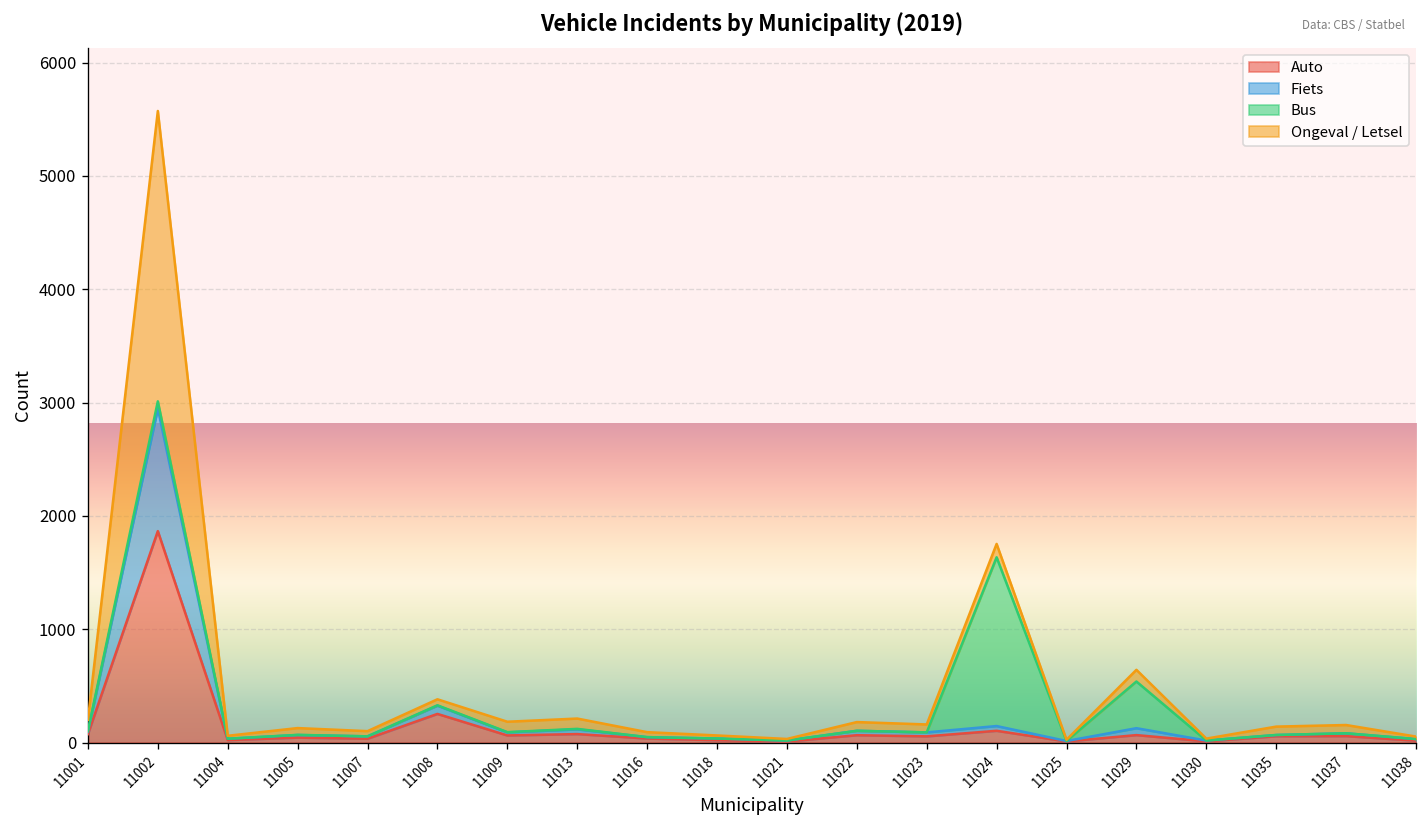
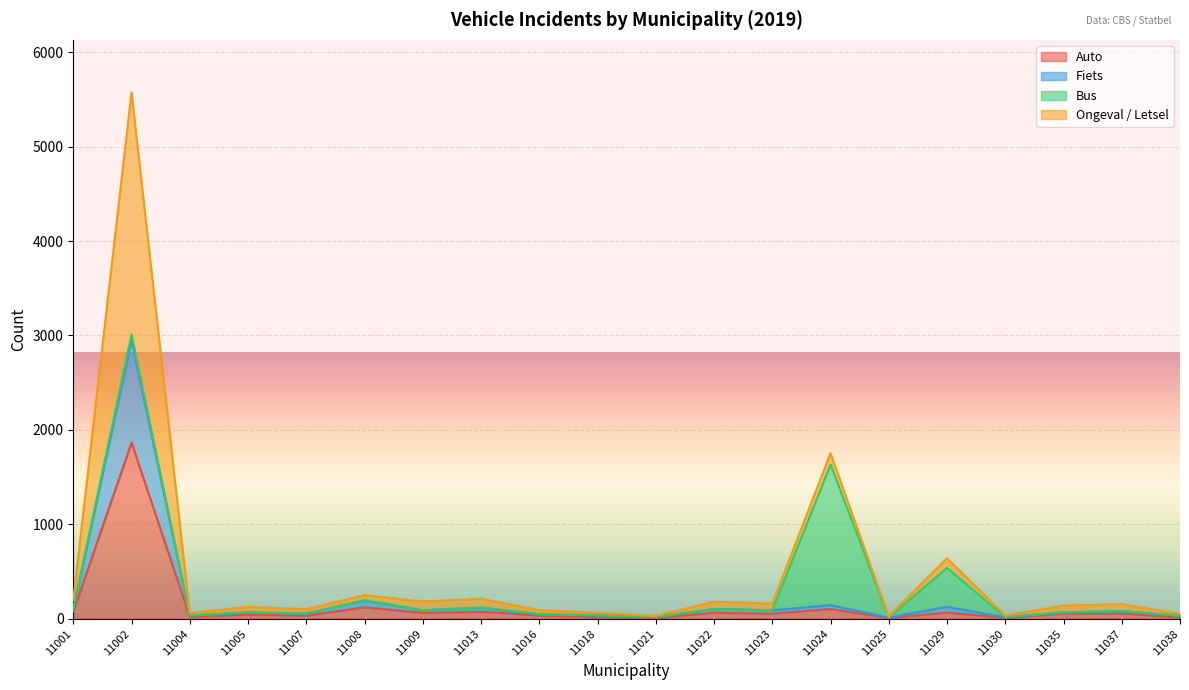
Auto, 11008: 300 -> 100
